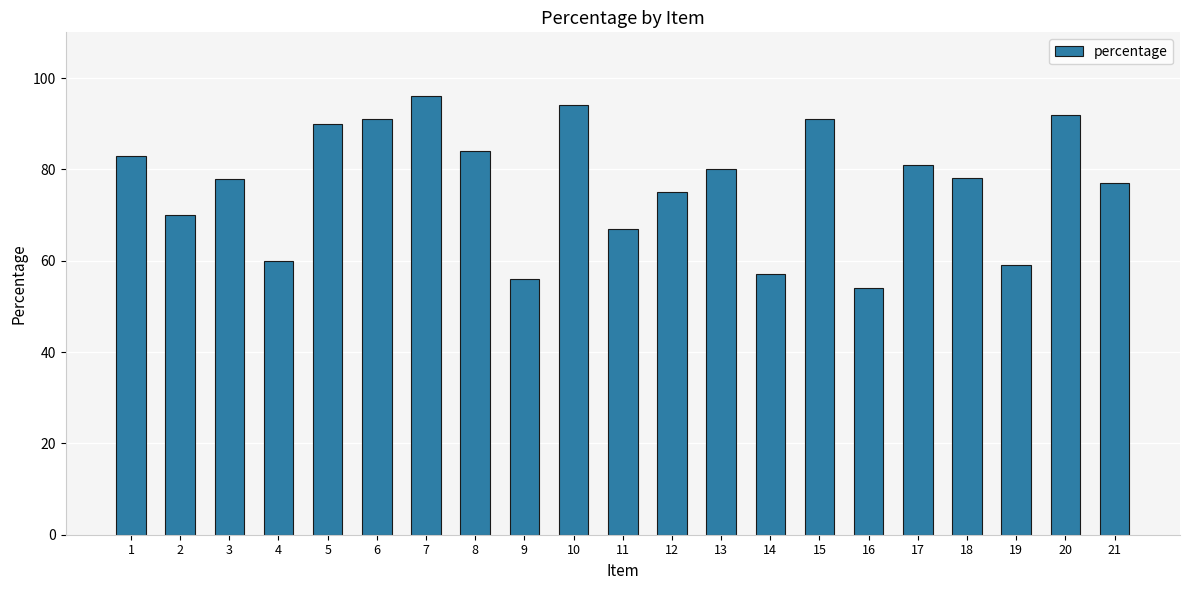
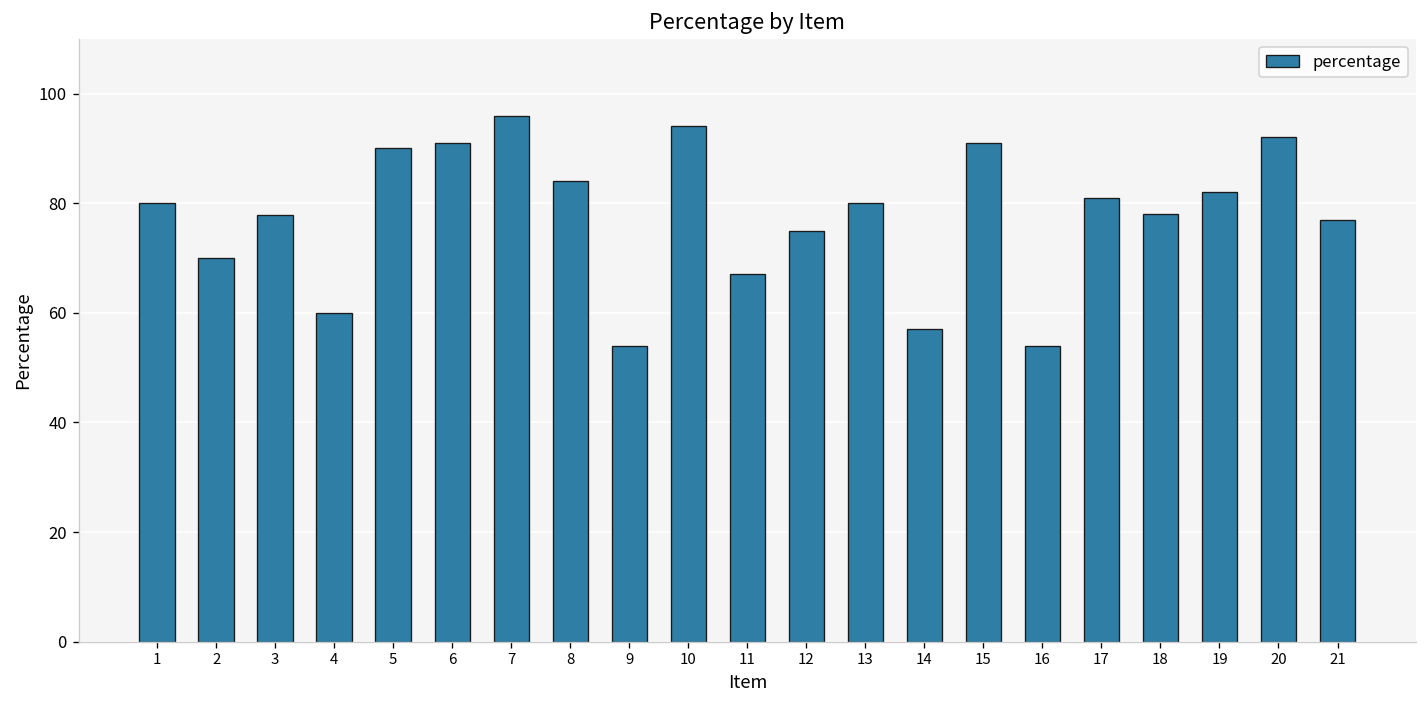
1: 83 -> 80
9: 56 -> 54
19: 59 -> 82
